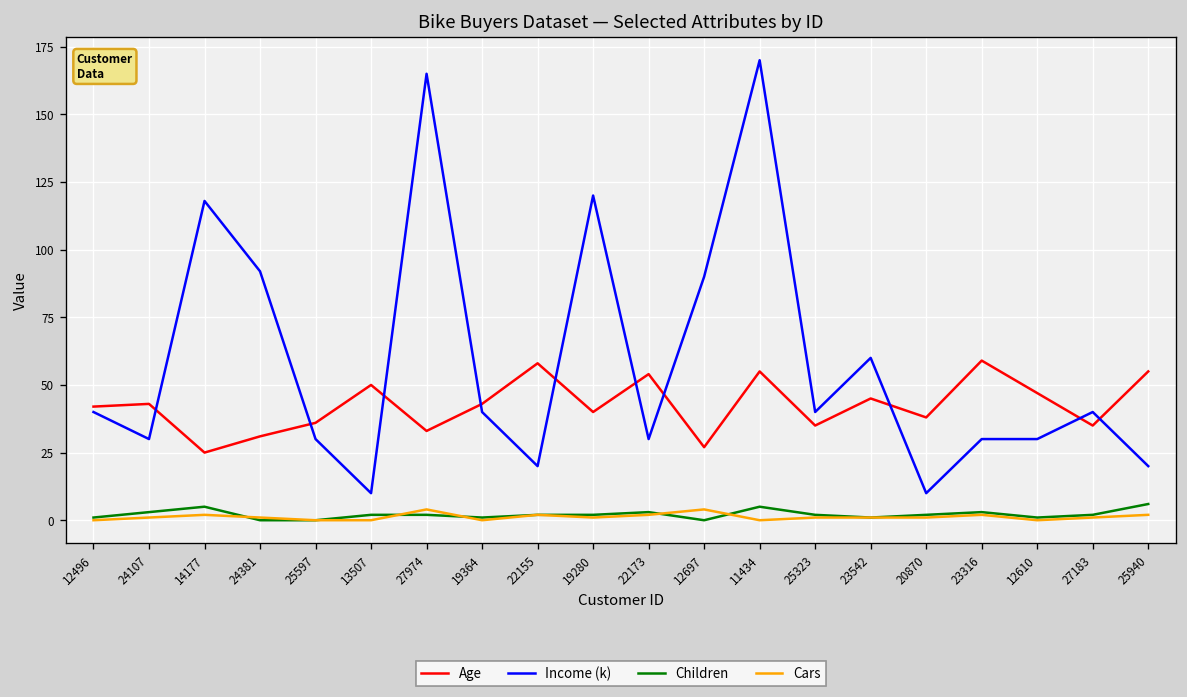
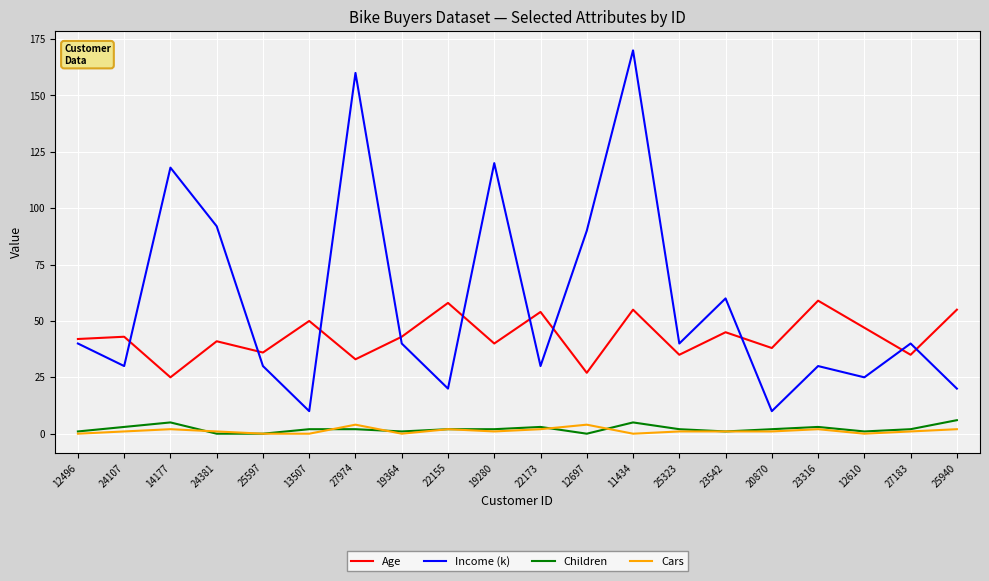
Age, 24381: 31 -> 41
Income (k), 27974: 165 -> 160
Income (k), 12610: 30 -> 25
